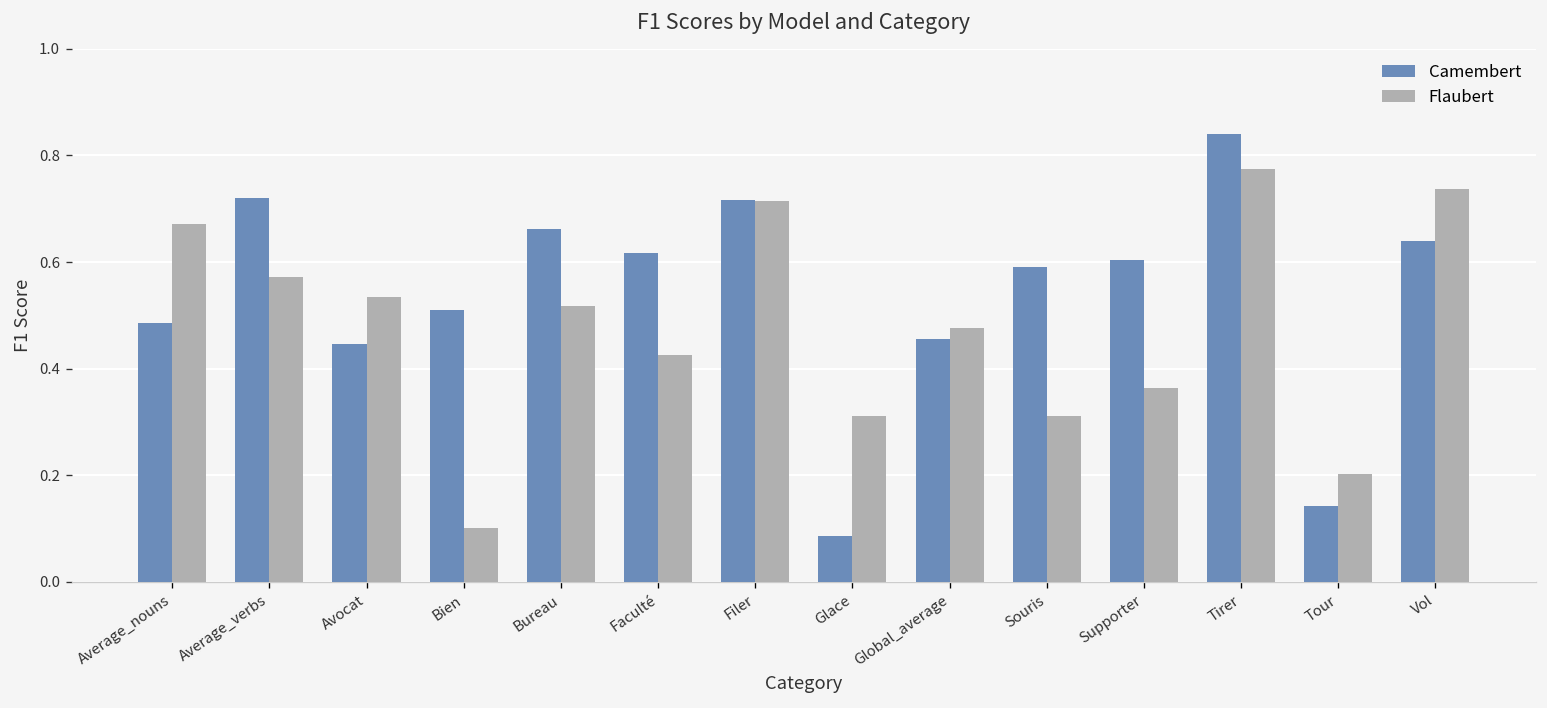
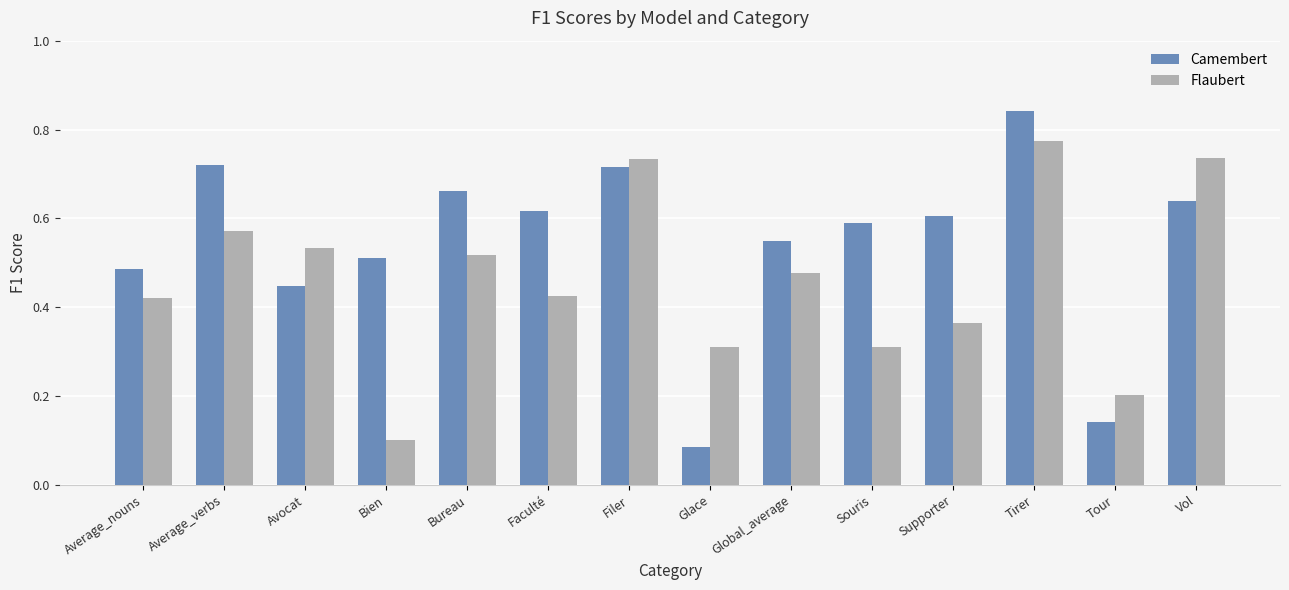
Flaubert, Average_nouns: 0.67 -> 0.42
Flaubert, Filer: 0.71 -> 0.73
Camembert, Global_average: 0.46 -> 0.55
